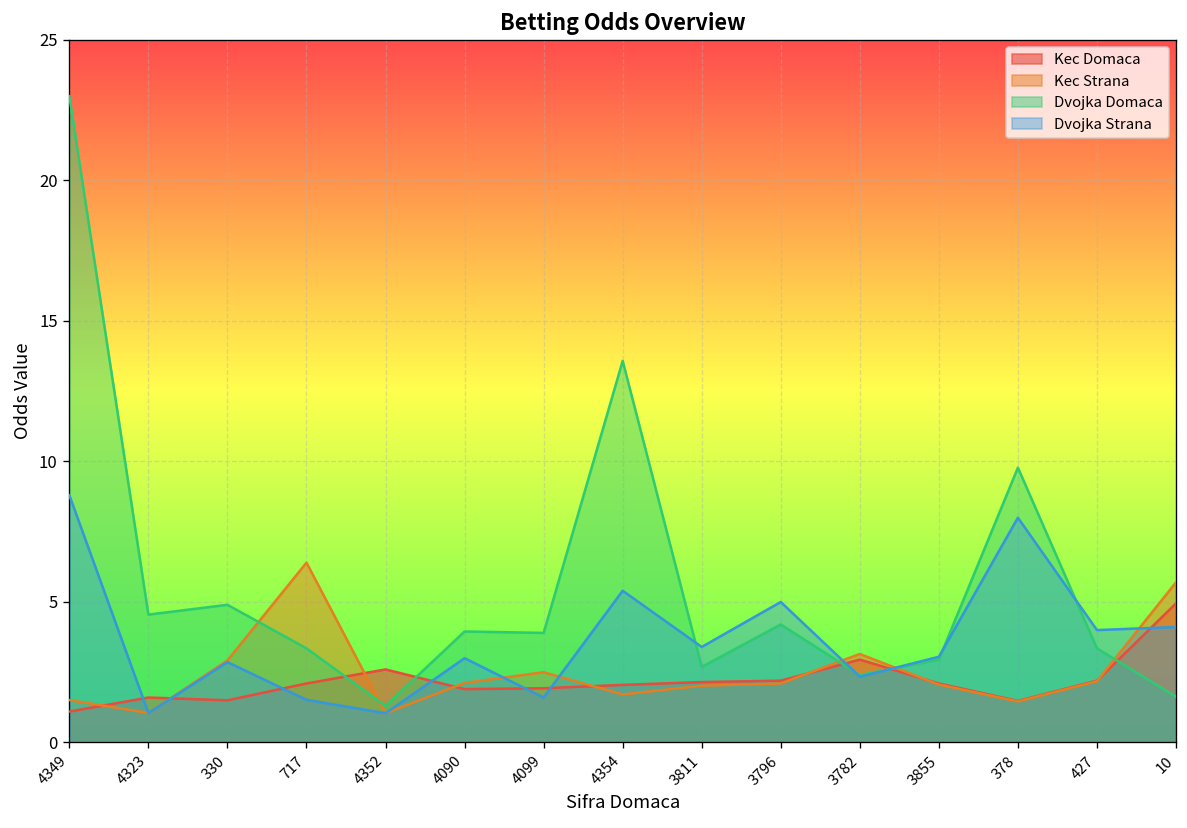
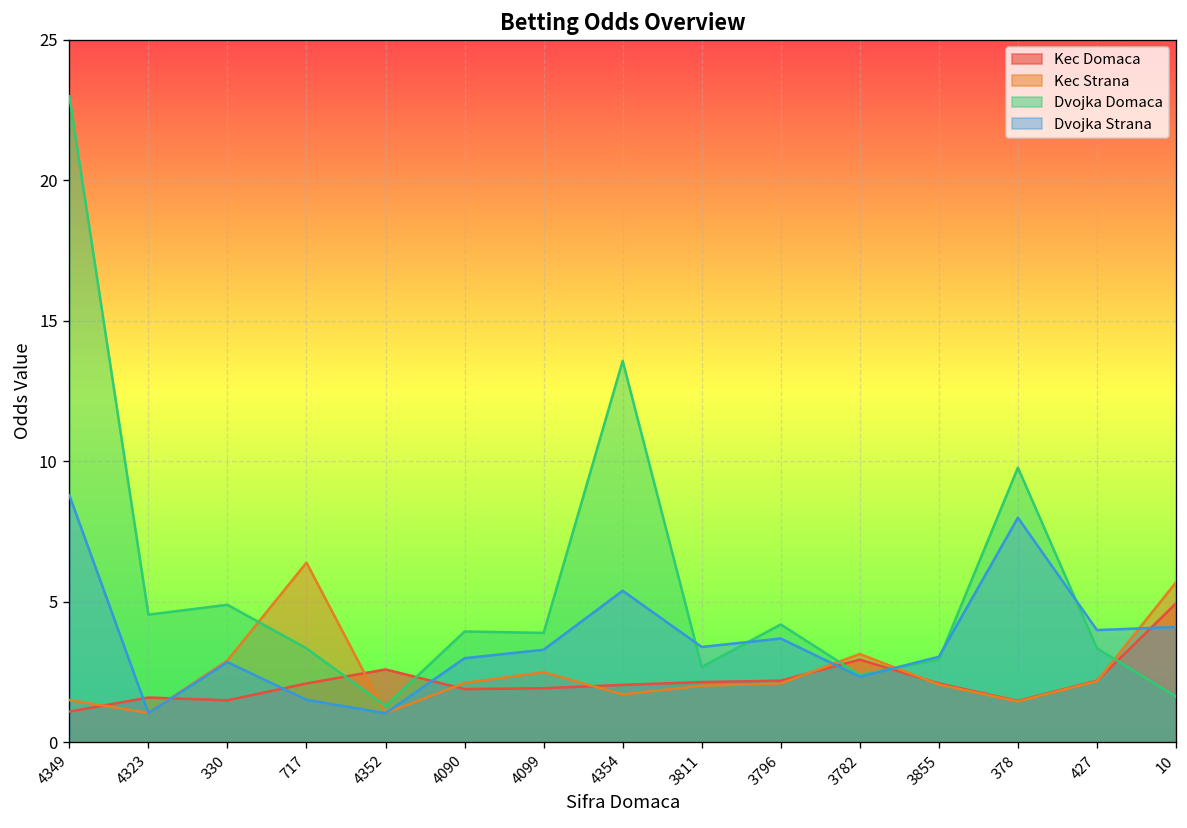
Dvojka Strana, 4099: 1.6 -> 3.3
Dvojka Strana, 3796: 5.0 -> 3.7
